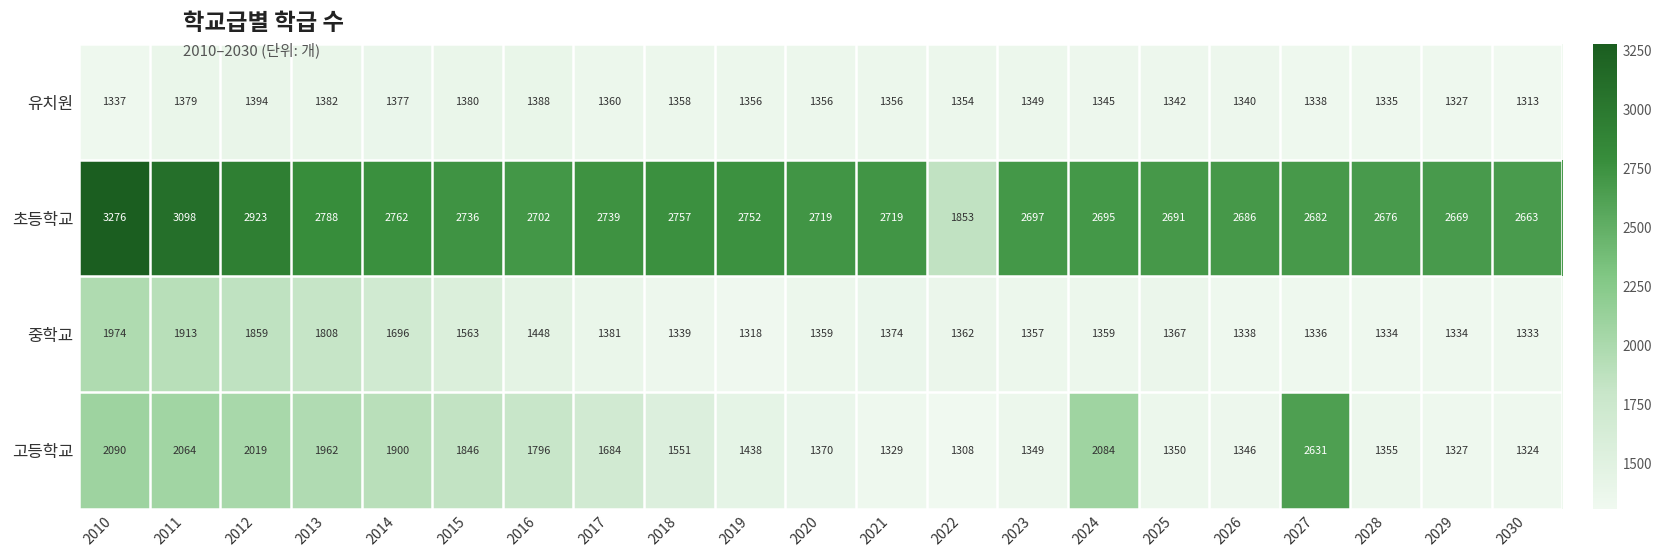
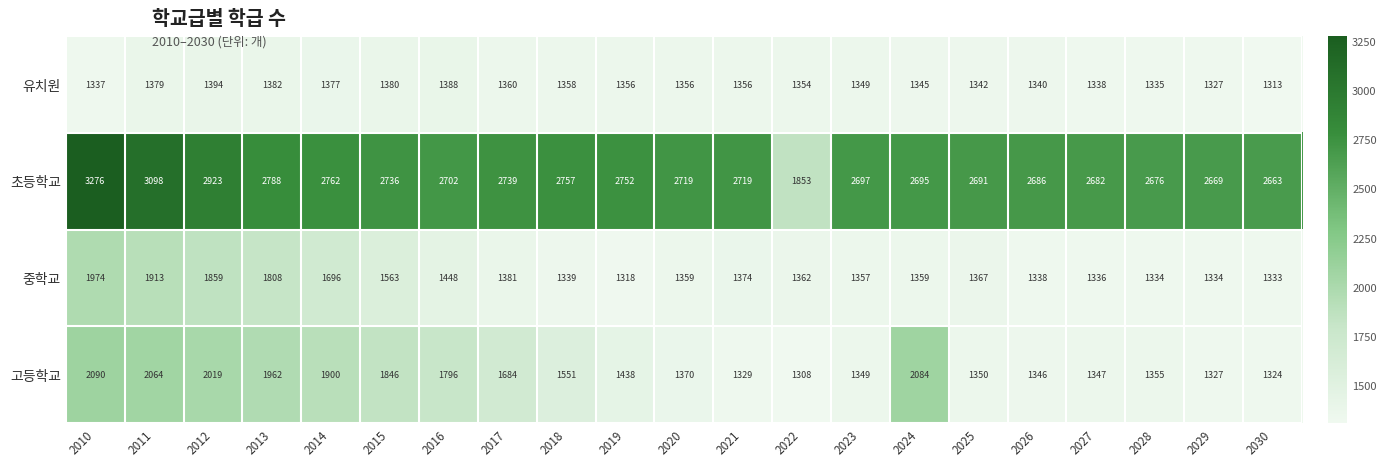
고등학교, 2027: 2631 -> 1347
